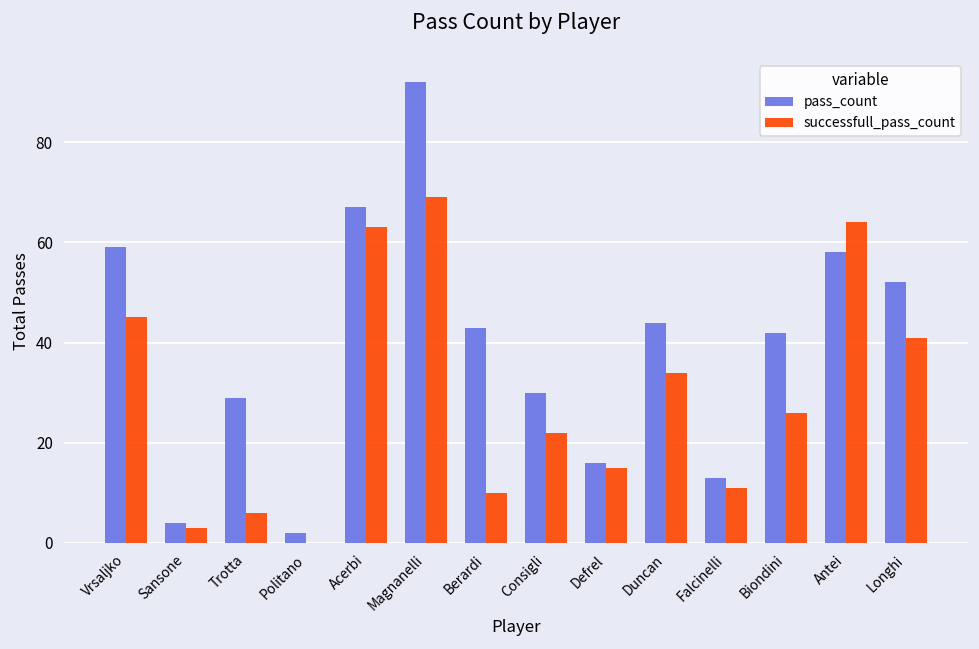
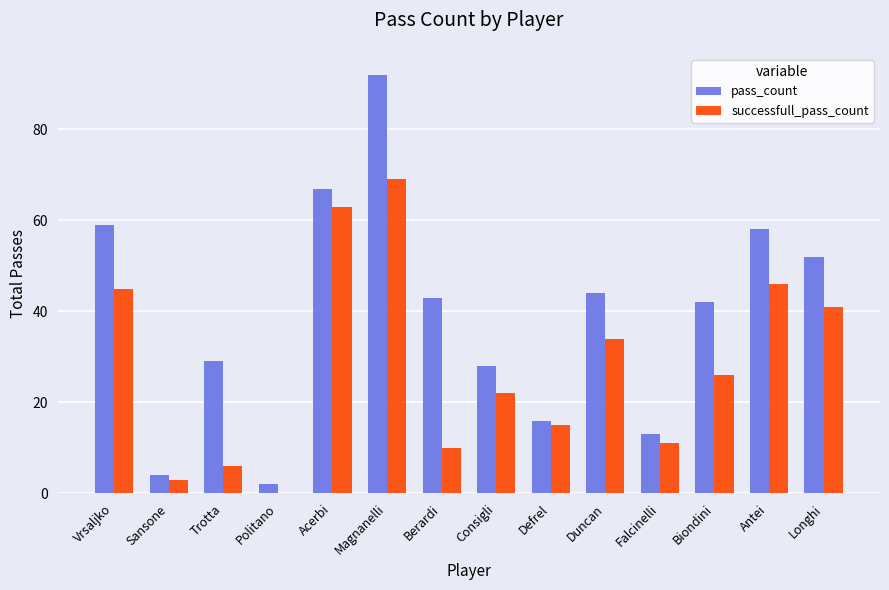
pass_count, Consigli: 30 -> 28
successfull_pass_count, Antei: 64 -> 46
